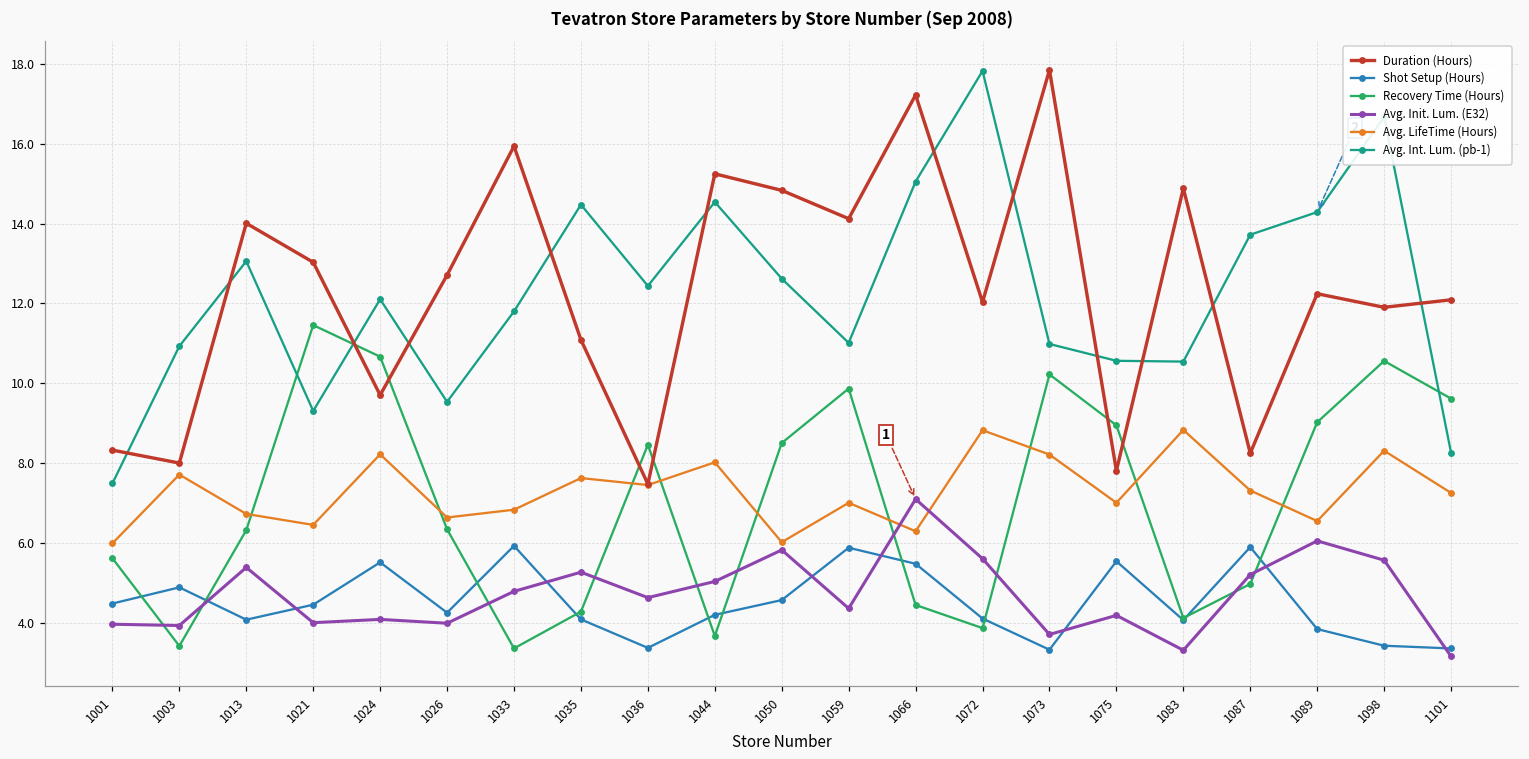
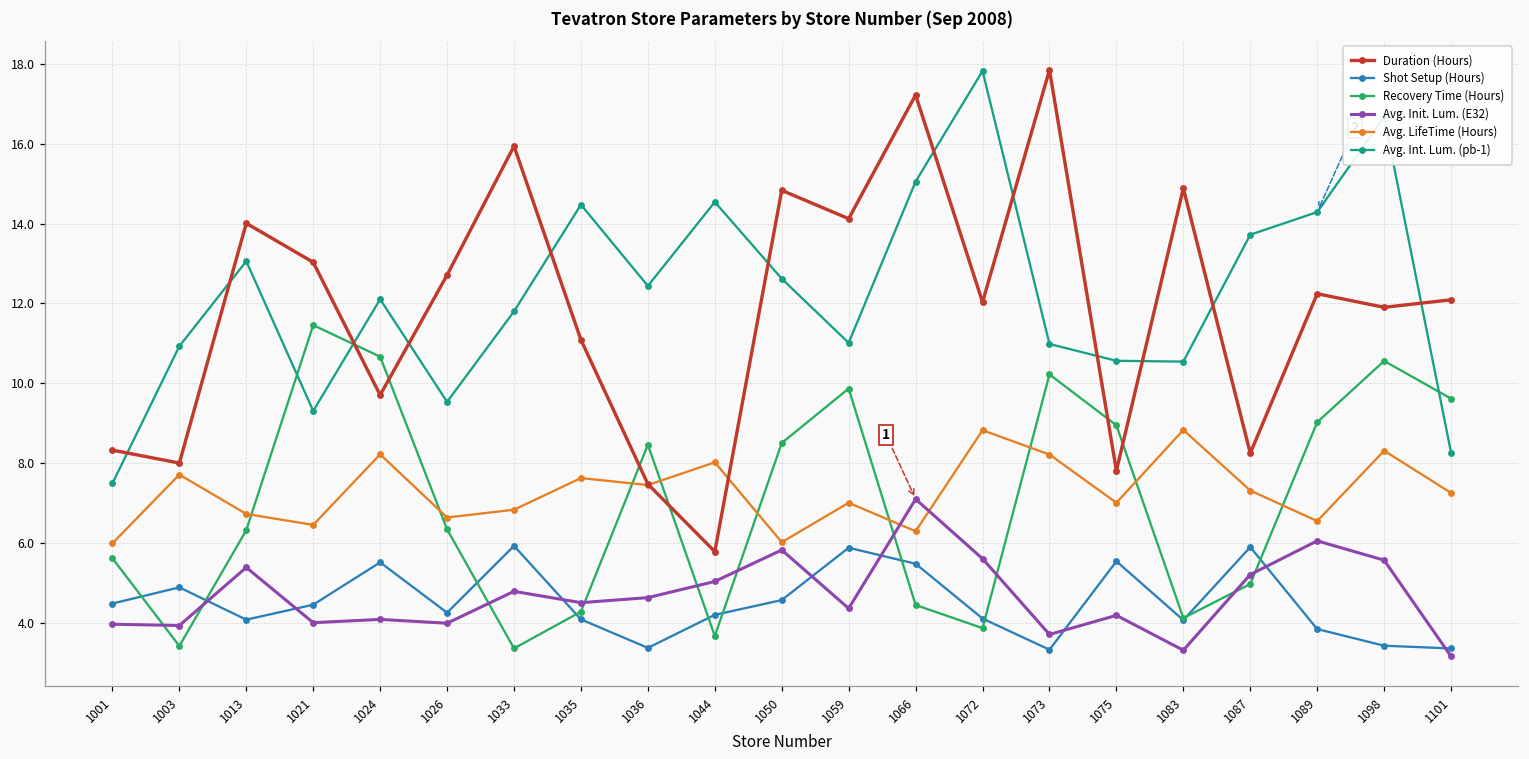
Avg. Init. Lum. (E32), 1035: 5.3 -> 4.5
Duration (Hours), 1044: 15.2 -> 5.8
